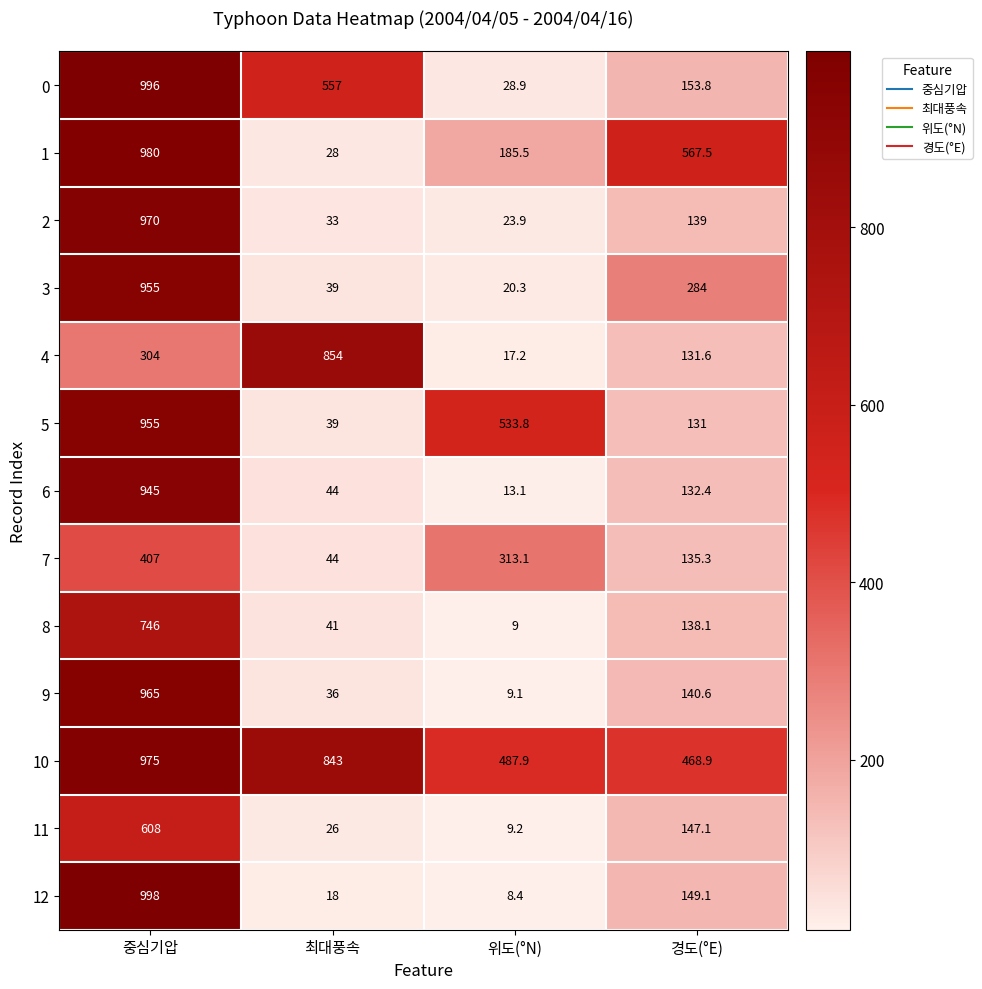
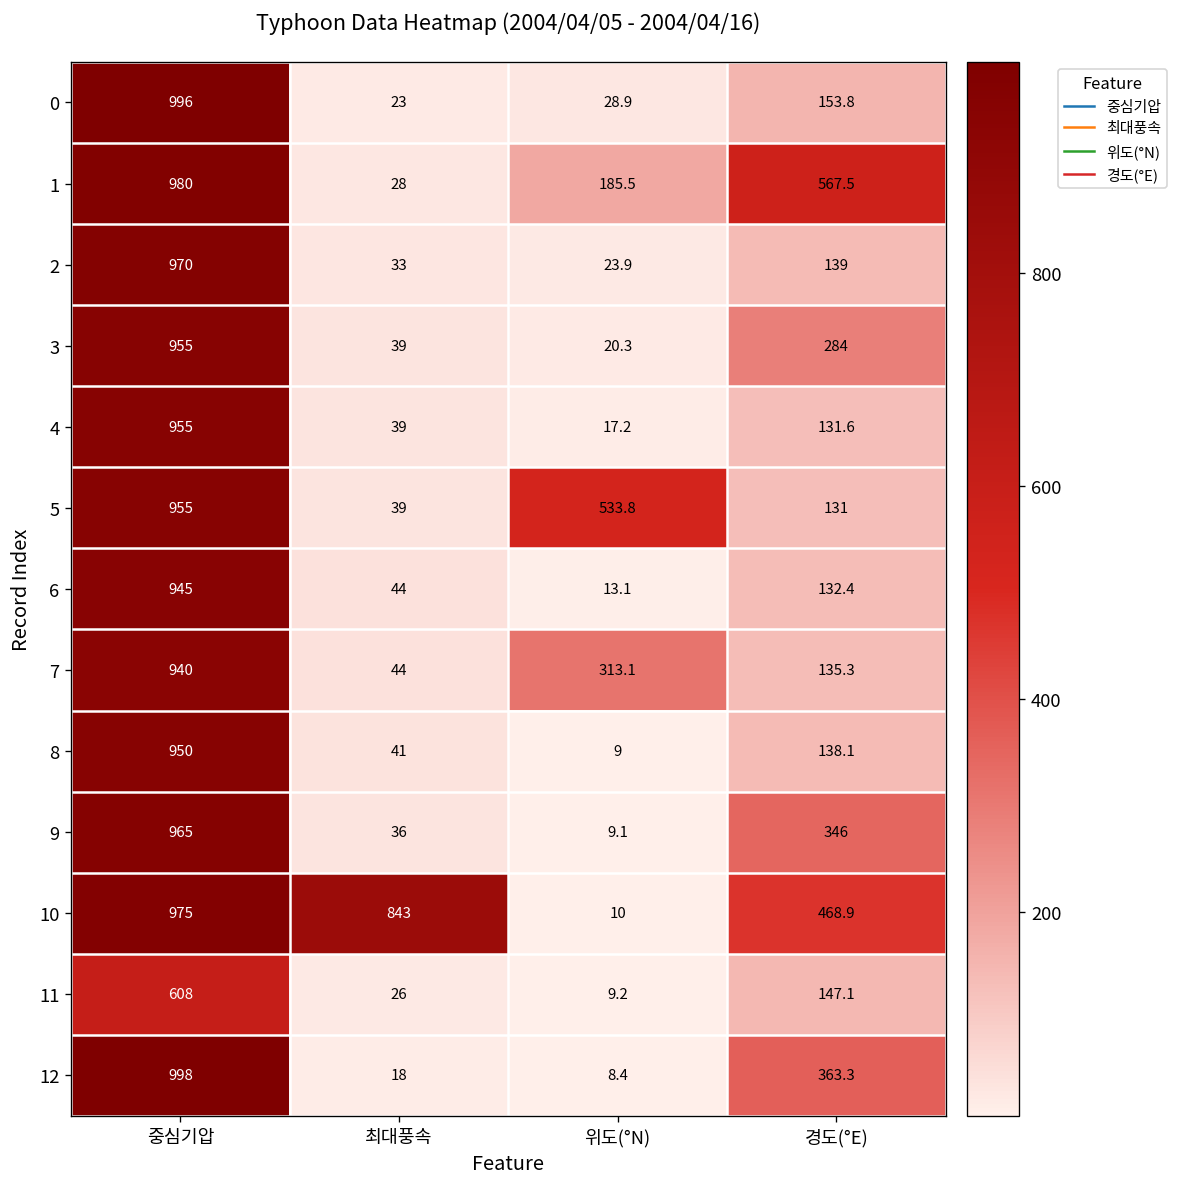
0, 최대풍속: 557 -> 23
4, 중심기압: 304 -> 955
4, 최대풍속: 854 -> 39
7, 중심기압: 407 -> 940
8, 중심기압: 746 -> 950
9, 경도(°E): 140.6 -> 346
10, 위도(°N): 487.9 -> 10
12, 경도(°E): 149.1 -> 363.3
